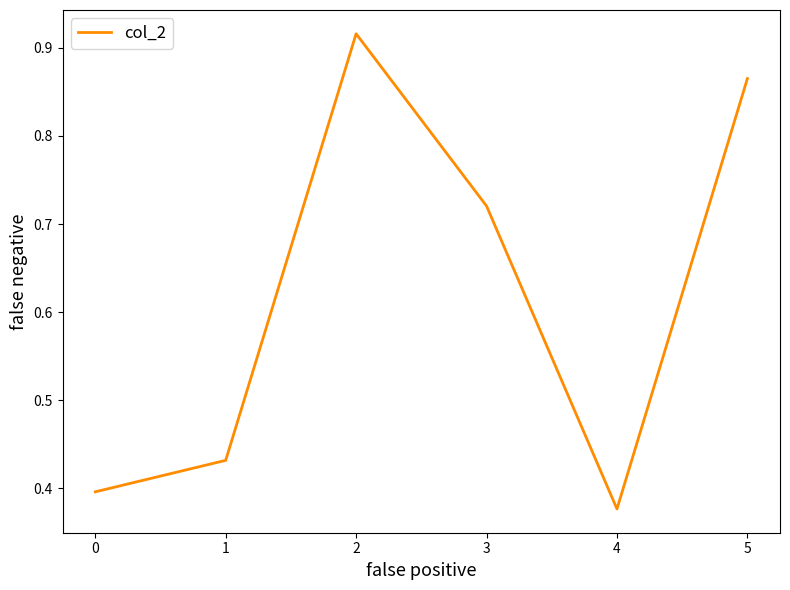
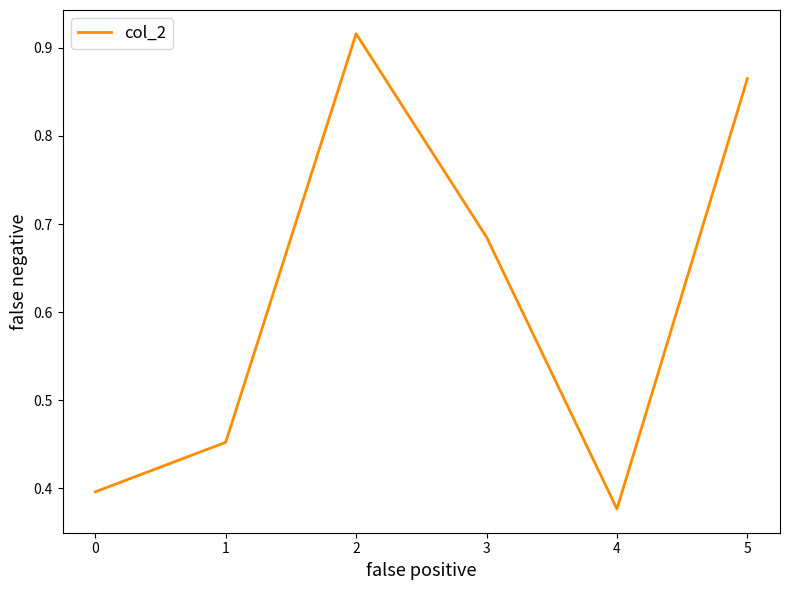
1: 0.43 -> 0.45
3: 0.72 -> 0.69
